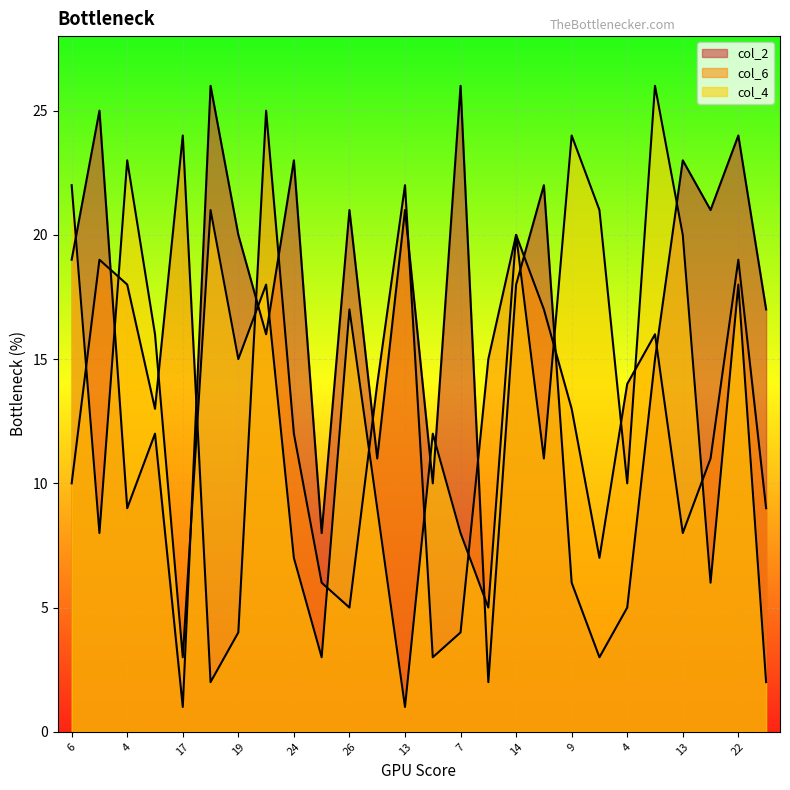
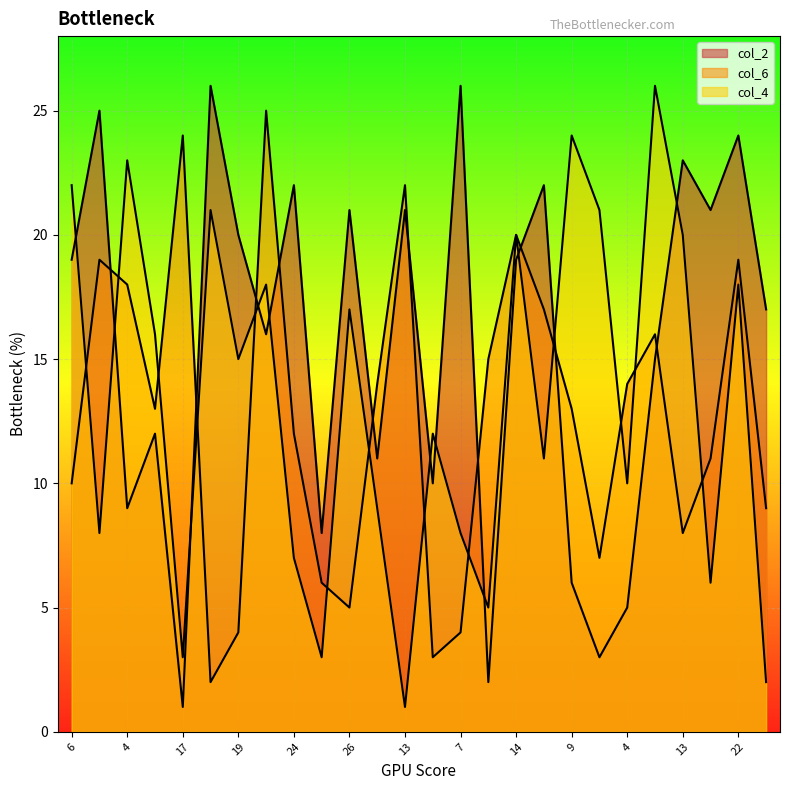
col_2, 24: 23 -> 22
col_2, 14: 18 -> 19
